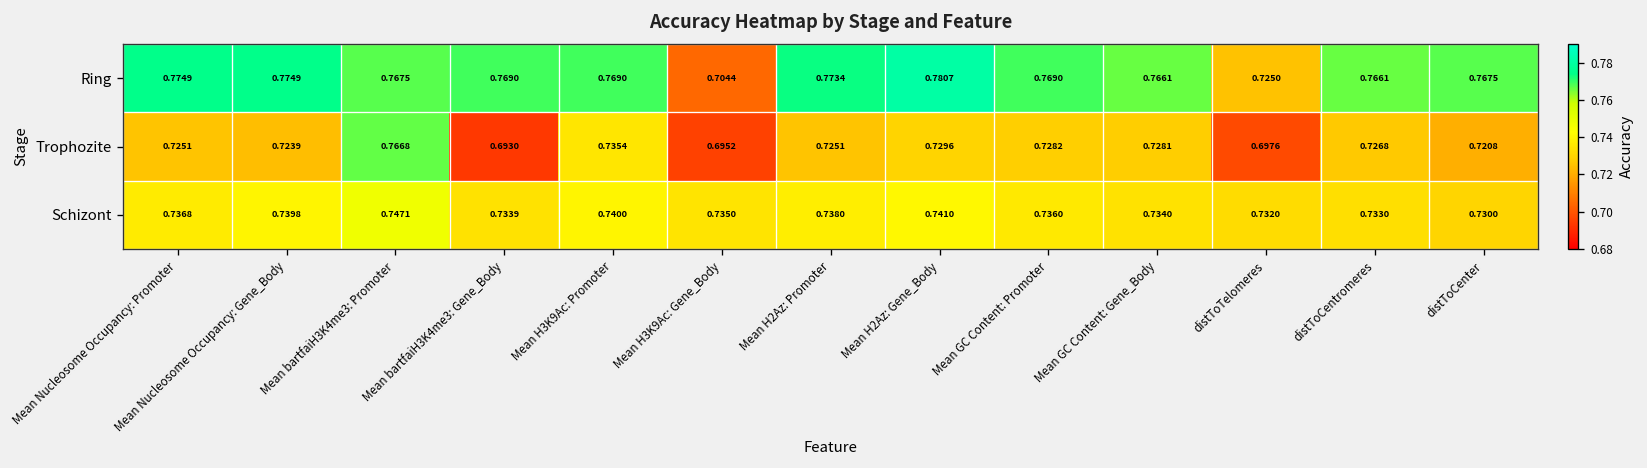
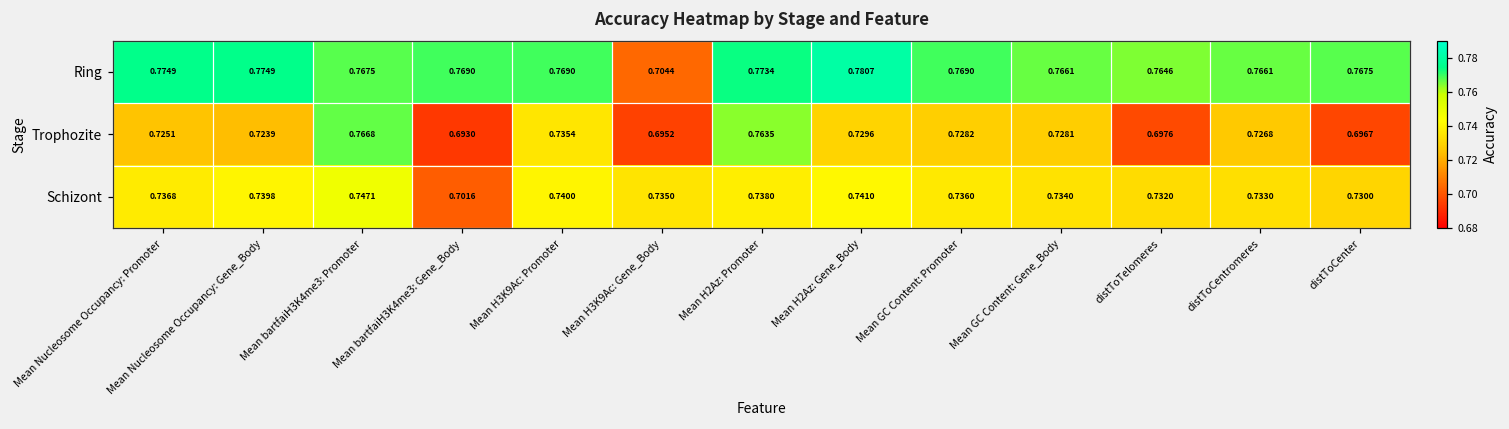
Ring, distToTelomeres: 0.7250 -> 0.7646
Trophozite, Mean H2Az: Promoter: 0.7251 -> 0.7635
Trophozite, distToCenter: 0.7208 -> 0.6967
Schizont, Mean bartfaiH3K4me3: Gene_Body: 0.7339 -> 0.7016
